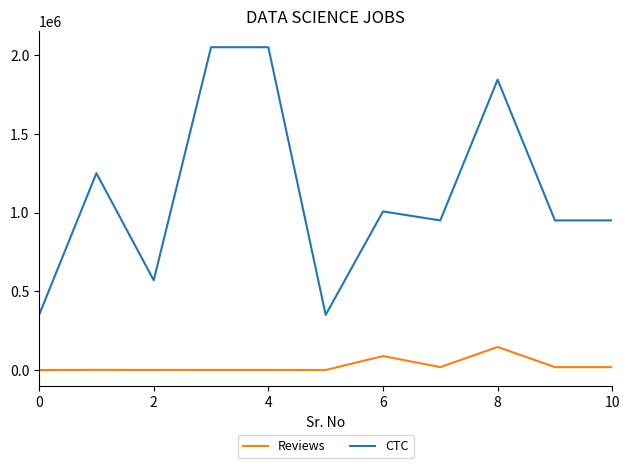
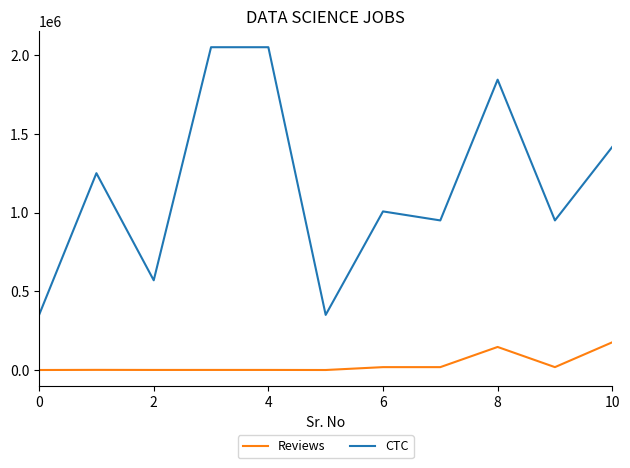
Reviews, 6: 90000 -> 20000
Reviews, 10: 20000 -> 180000
CTC, 10: 950000 -> 1420000
